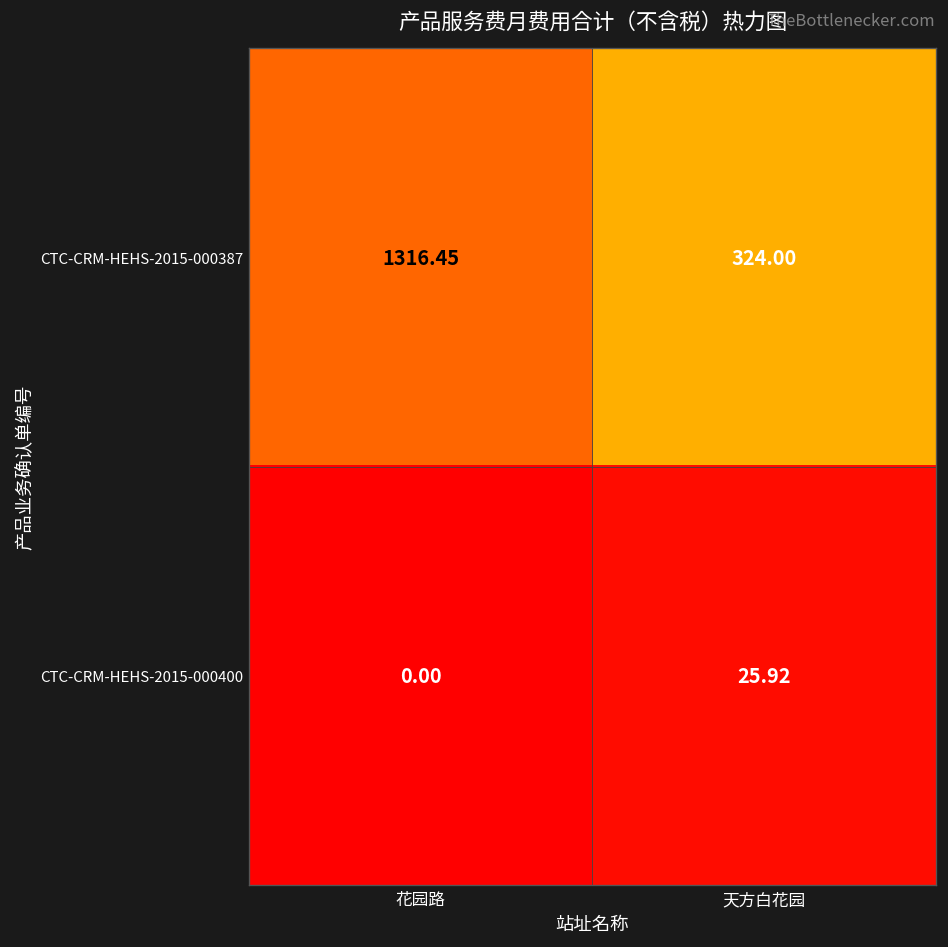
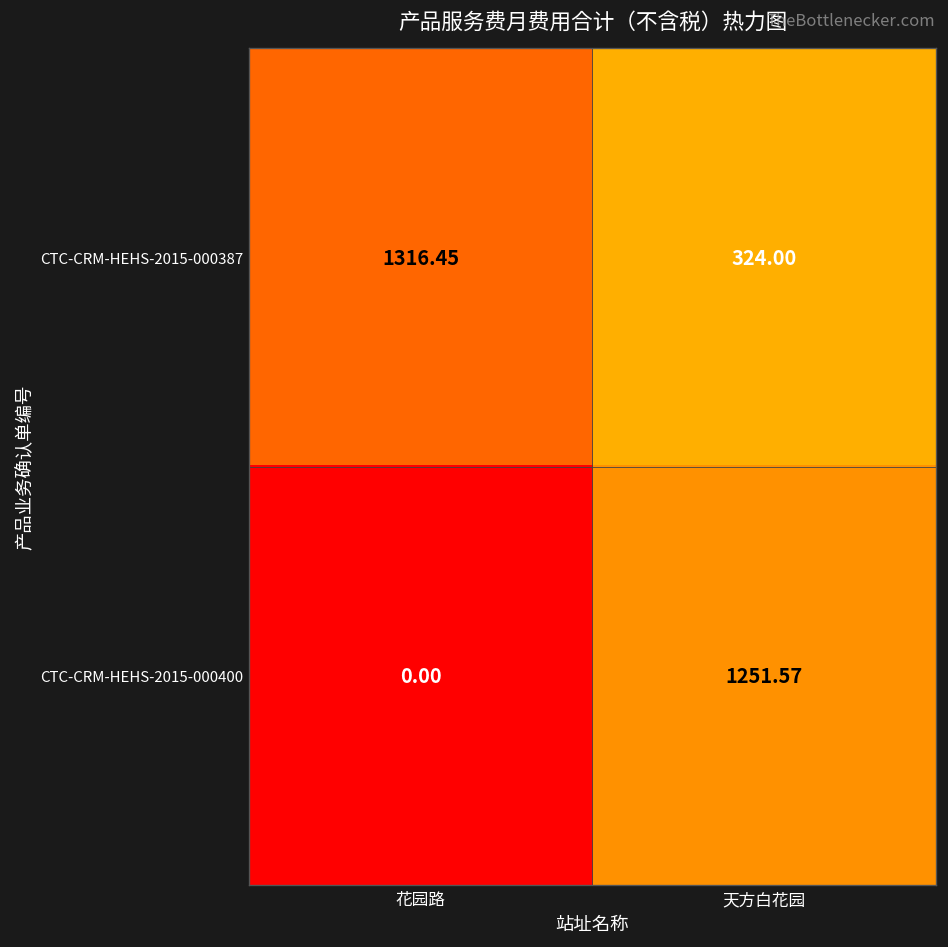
CTC-CRM-HEHS-2015-000400, 天方白花园: 25.92 -> 1251.57
